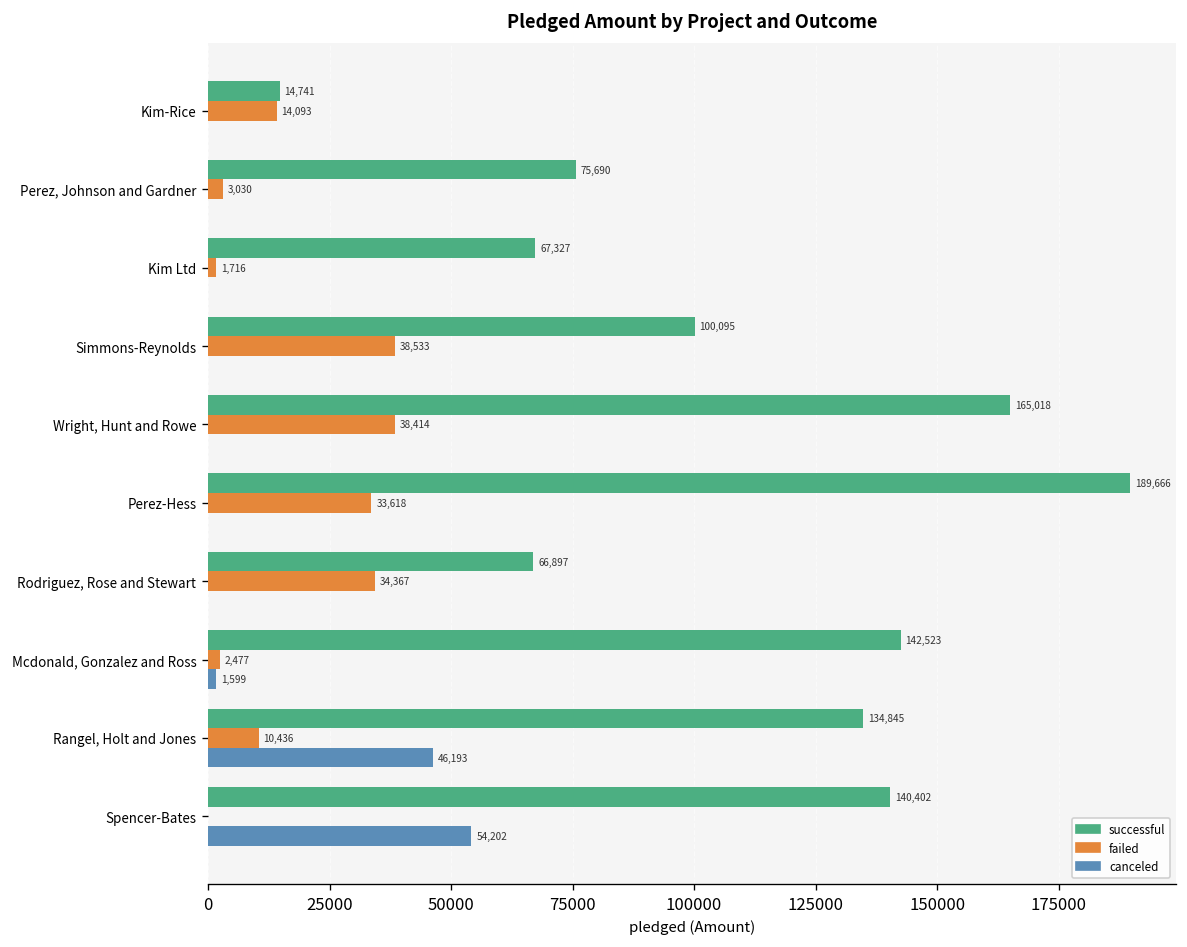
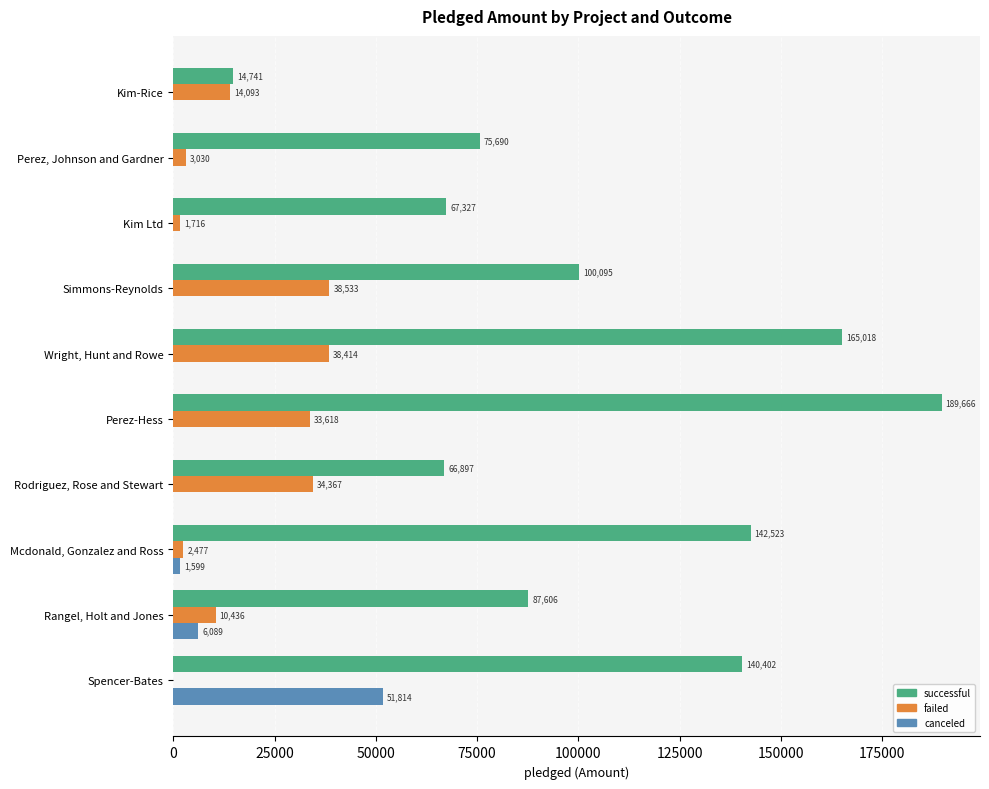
successful, Rangel, Holt and Jones: 134,845 -> 87,606
canceled, Rangel, Holt and Jones: 46,193 -> 6,089
canceled, Spencer-Bates: 54,202 -> 51,814
